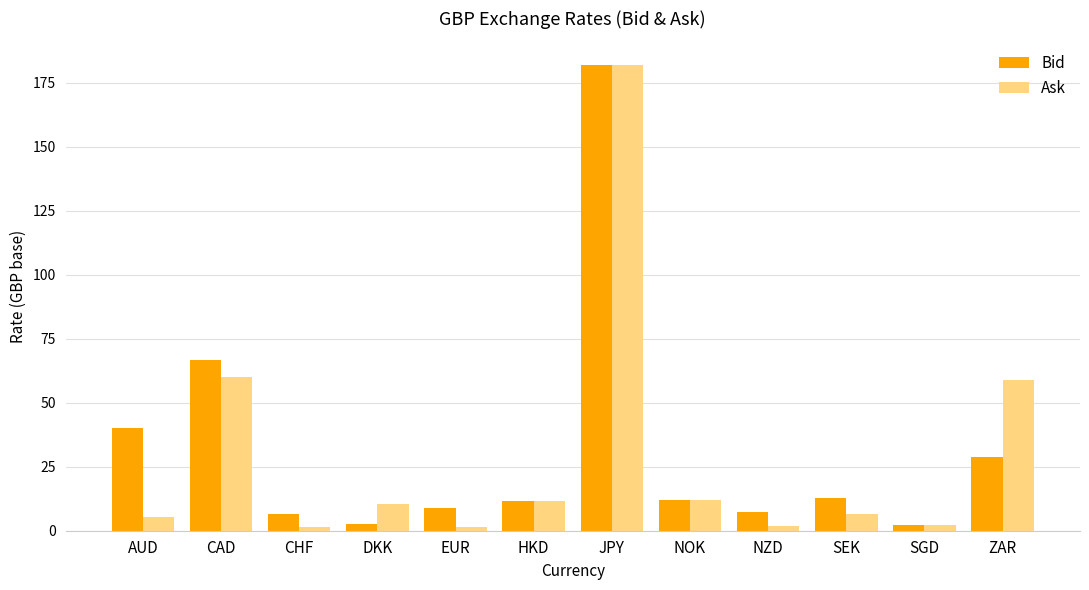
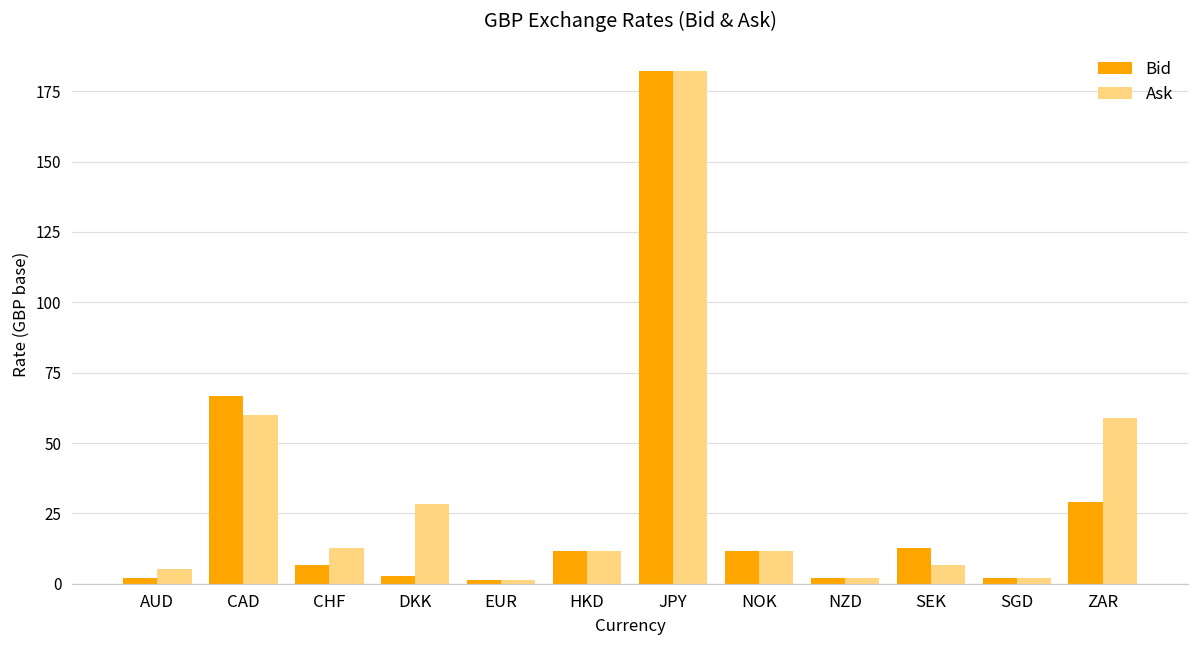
Bid, AUD: 40 -> 2
Ask, CHF: 1 -> 13
Ask, DKK: 10 -> 28
Bid, EUR: 9 -> 1
Bid, NZD: 8 -> 2
